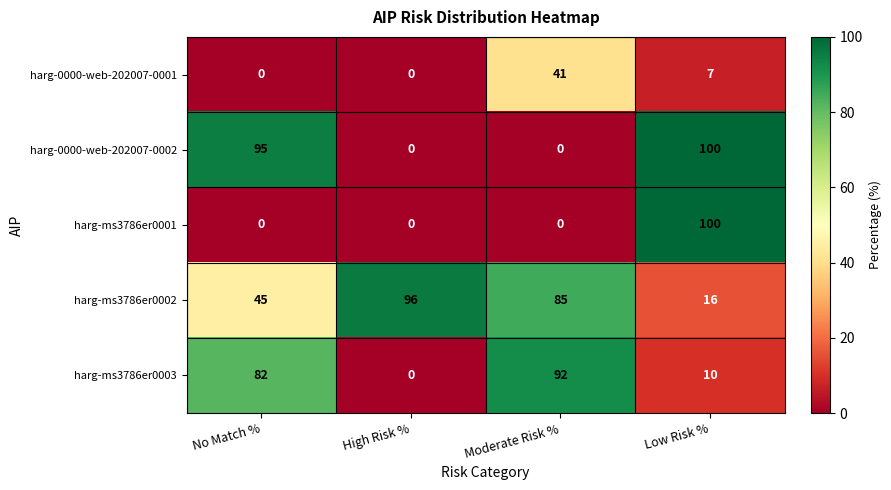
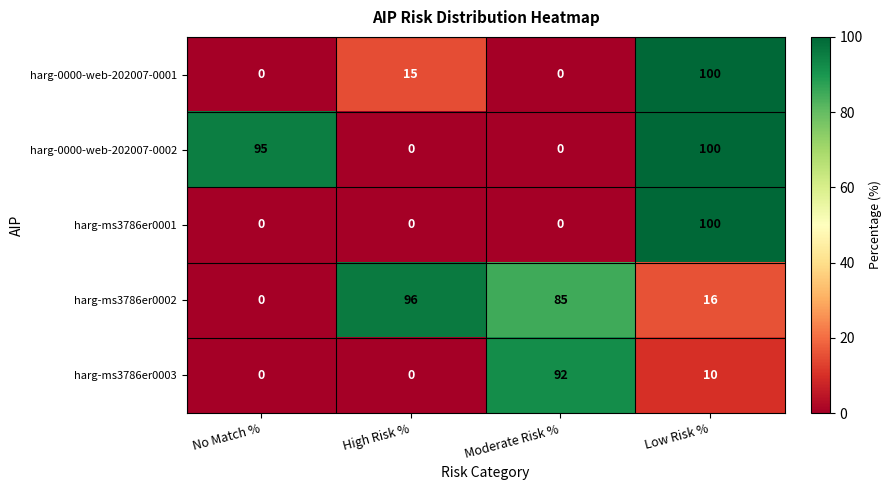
harg-0000-web-202007-0001, High Risk %: 0 -> 15
harg-0000-web-202007-0001, Moderate Risk %: 41 -> 0
harg-0000-web-202007-0001, Low Risk %: 7 -> 100
harg-ms3786er0002, No Match %: 45 -> 0
harg-ms3786er0003, No Match %: 82 -> 0
